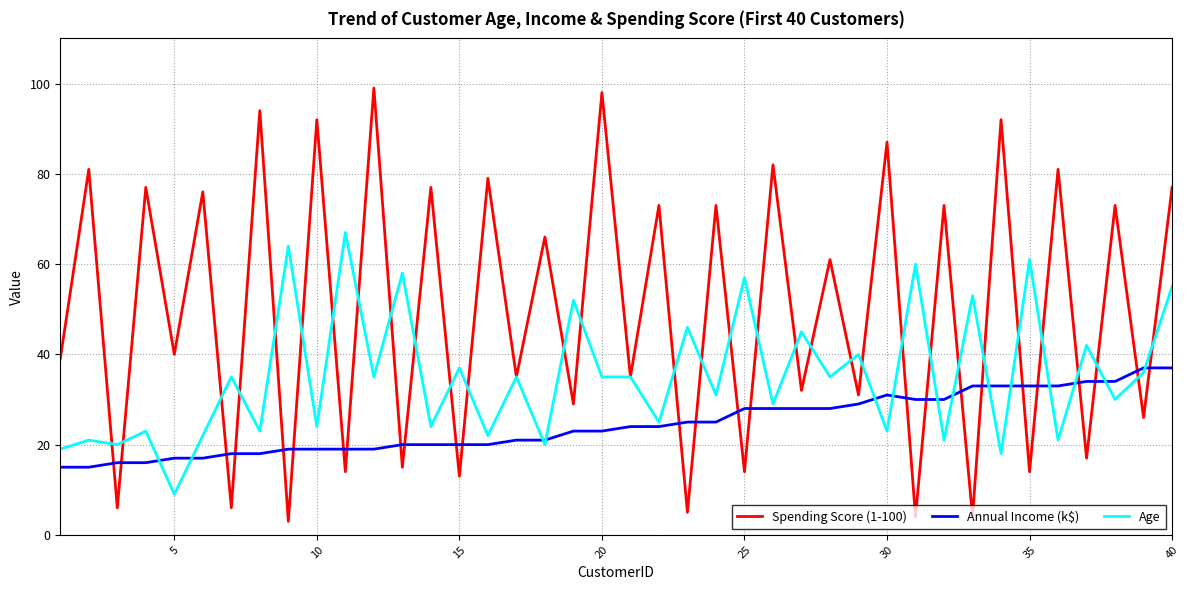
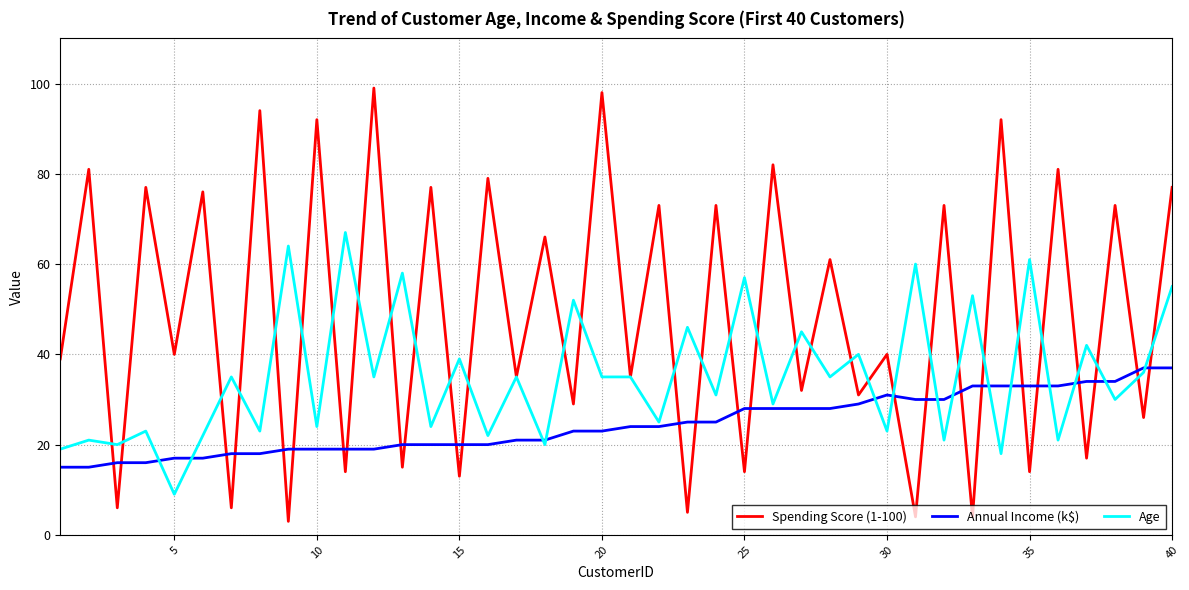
Age, 15: 37 -> 39
Spending Score (1-100), 30: 87 -> 40
